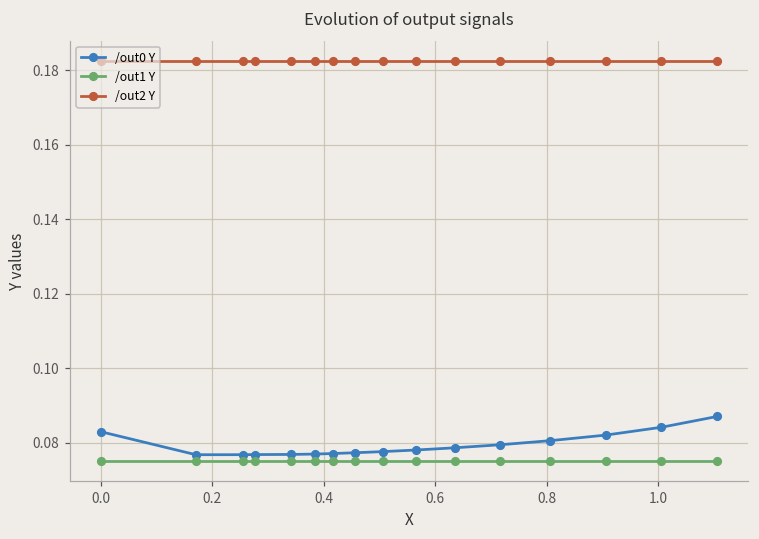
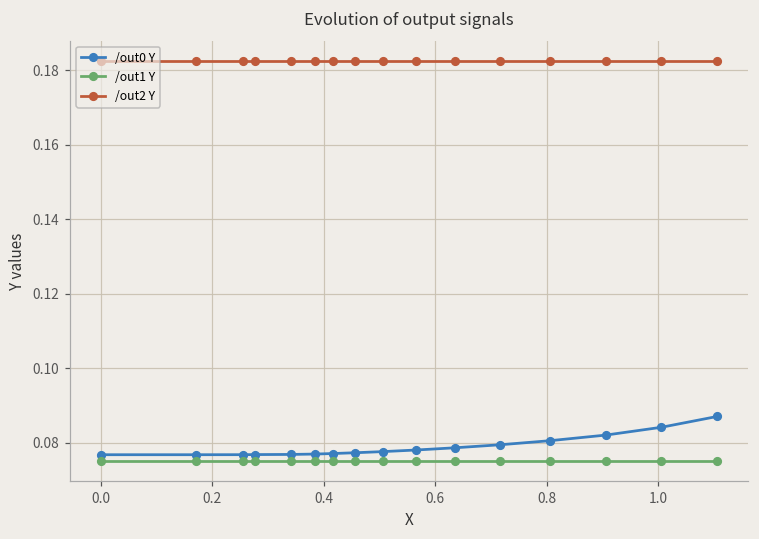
/out0 Y, 0.0: 0.083 -> 0.077
